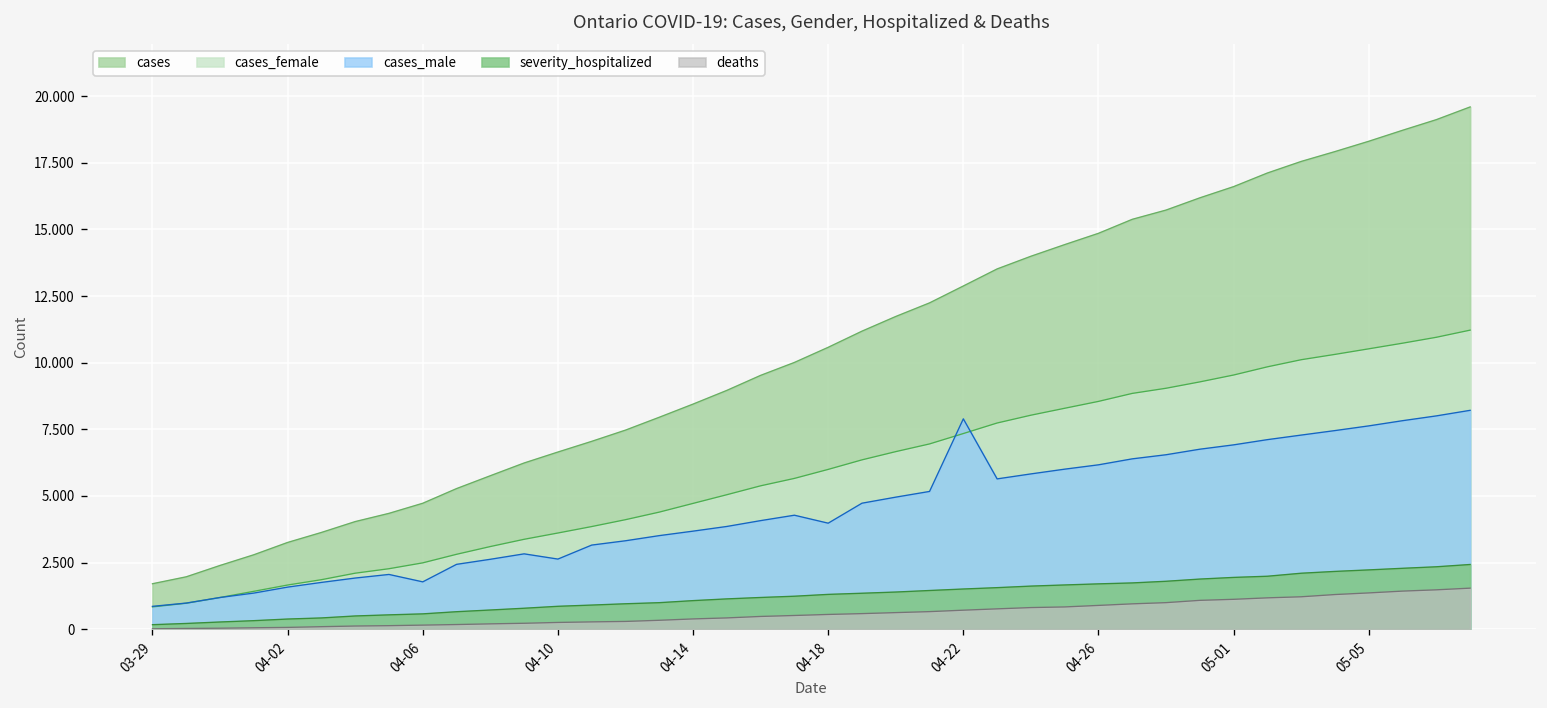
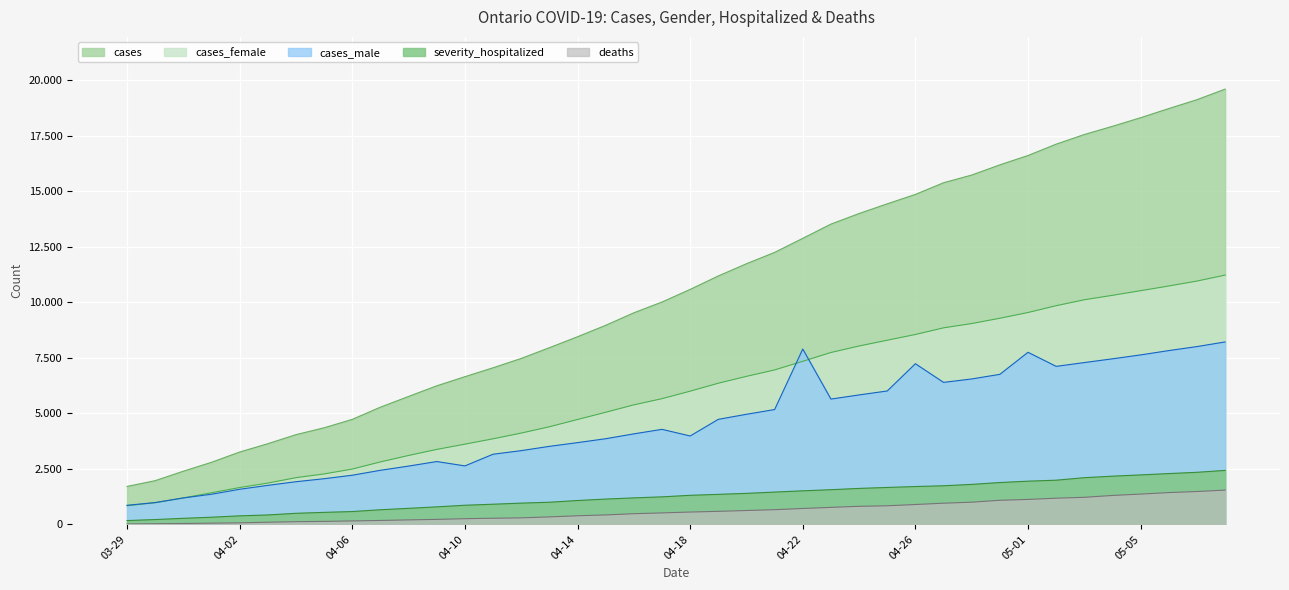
cases_male, 04-06: 1.8 -> 2.2
cases_male, 04-26: 6.2 -> 7.2
cases_male, 05-01: 6.9 -> 7.7
